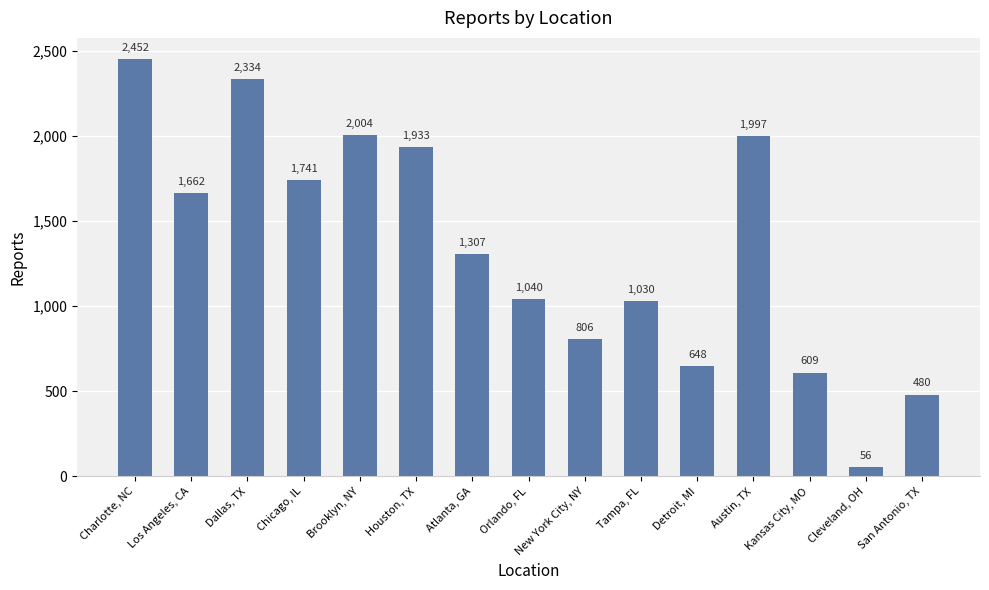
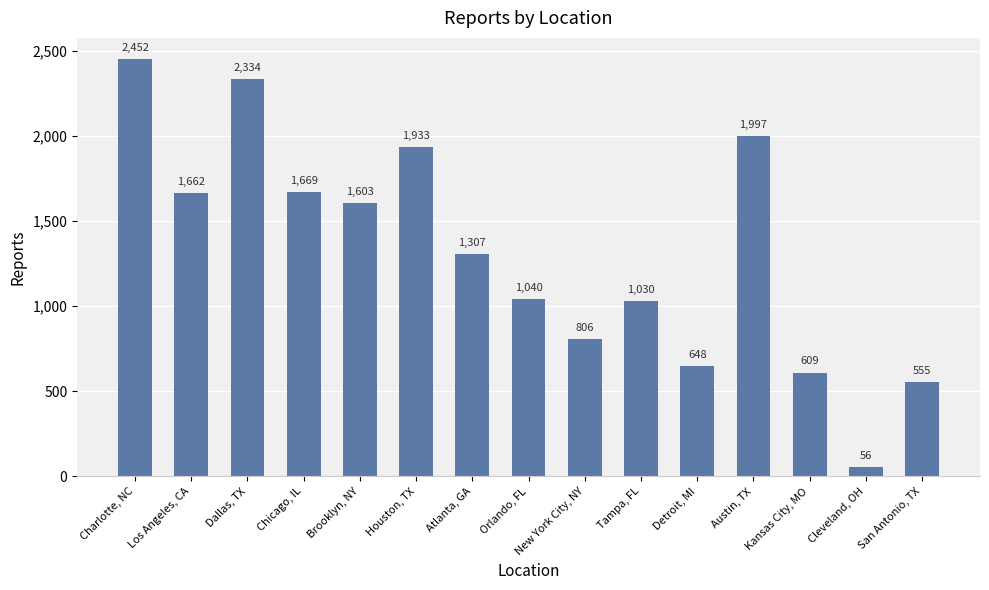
Chicago, IL: 1,741 -> 1,669
Brooklyn, NY: 2,004 -> 1,603
San Antonio, TX: 480 -> 555
